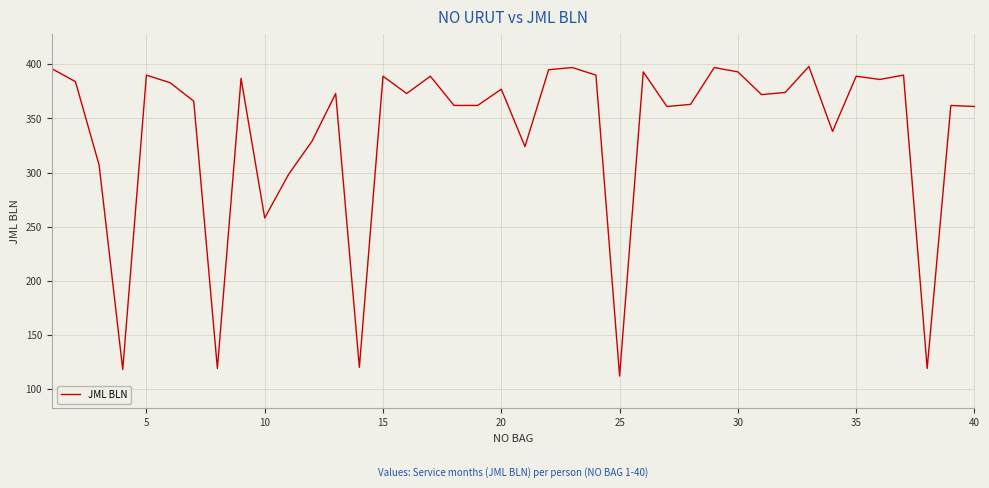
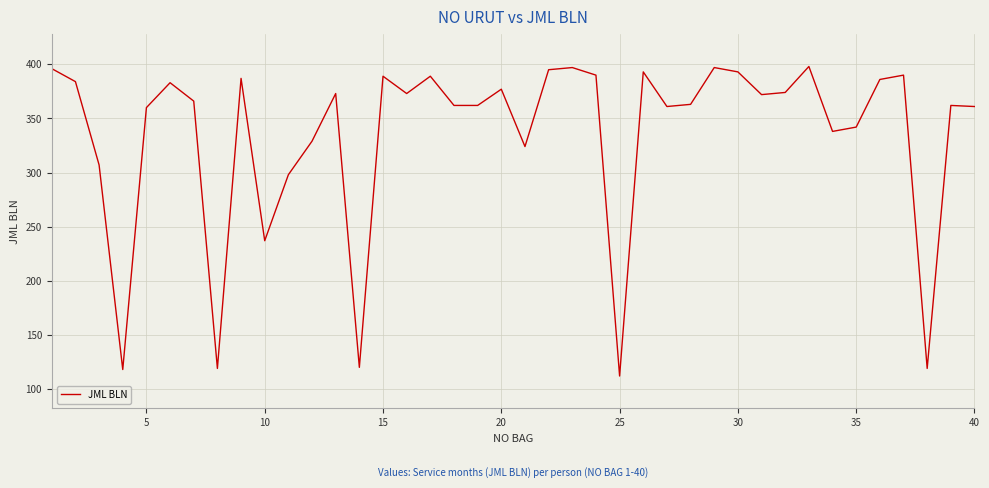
5: 390 -> 360
10: 258 -> 237
35: 389 -> 342
